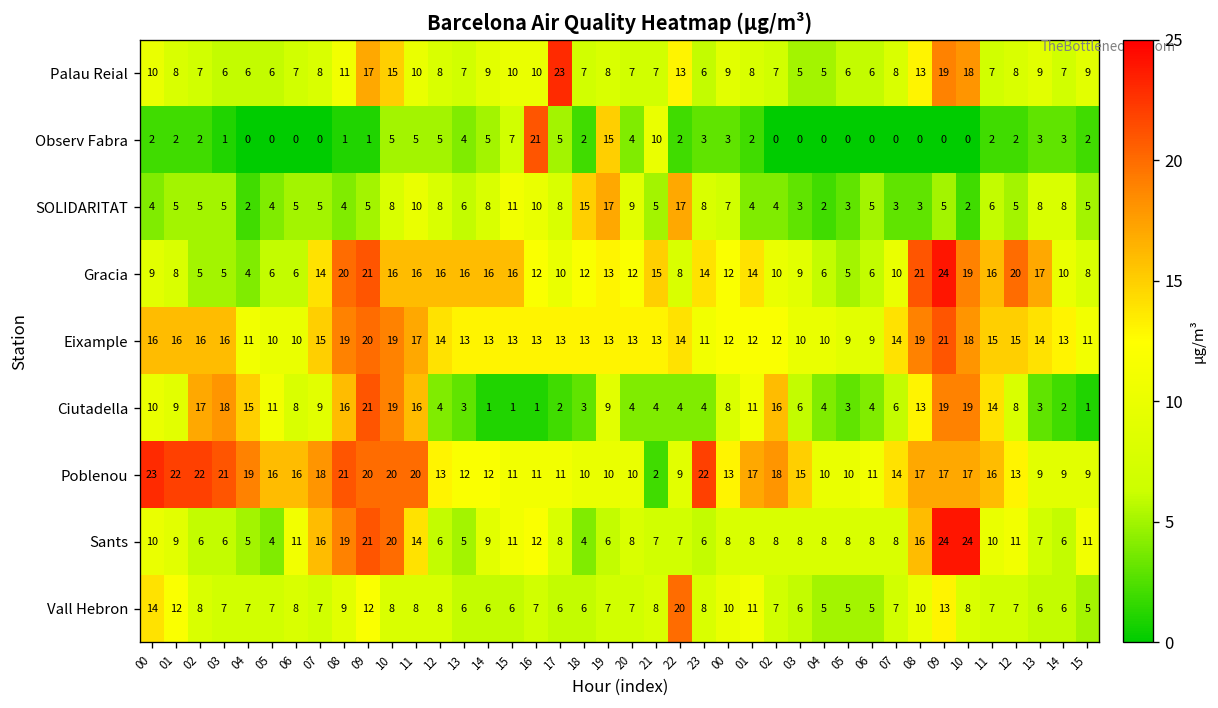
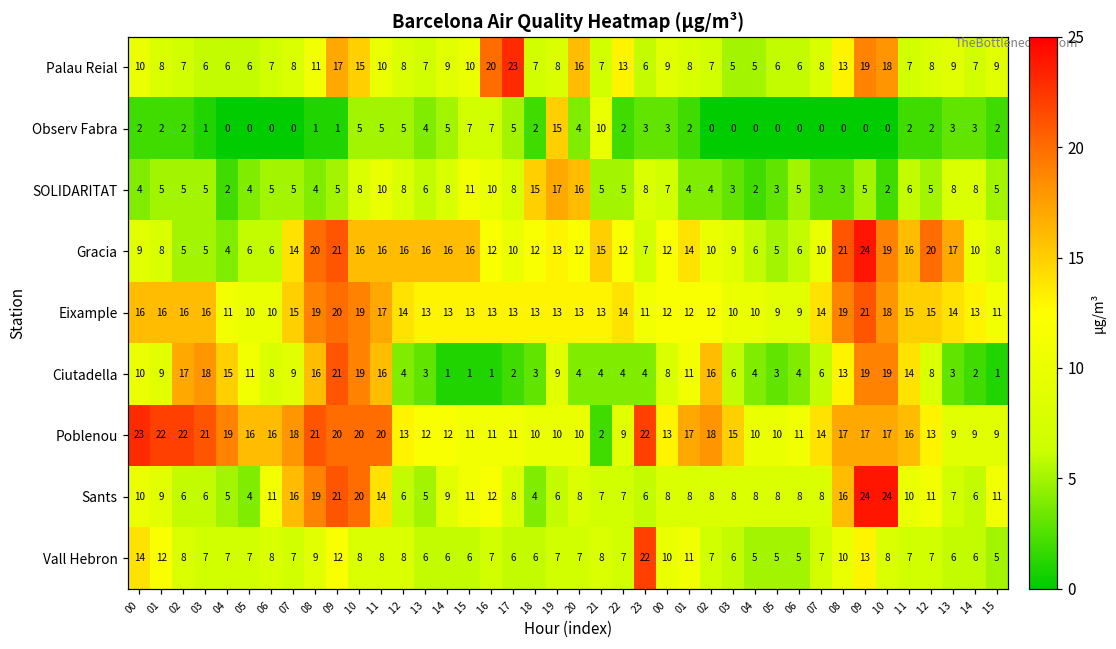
Palau Reial, 16: 10 -> 20
Palau Reial, 20: 7 -> 16
Observ Fabra, 16: 21 -> 7
SOLIDARITAT, 20: 9 -> 16
SOLIDARITAT, 22: 17 -> 5
Gracia, 22: 8 -> 12
Gracia, 23: 14 -> 7
Vall Hebron, 22: 20 -> 7
Vall Hebron, 23: 8 -> 22
